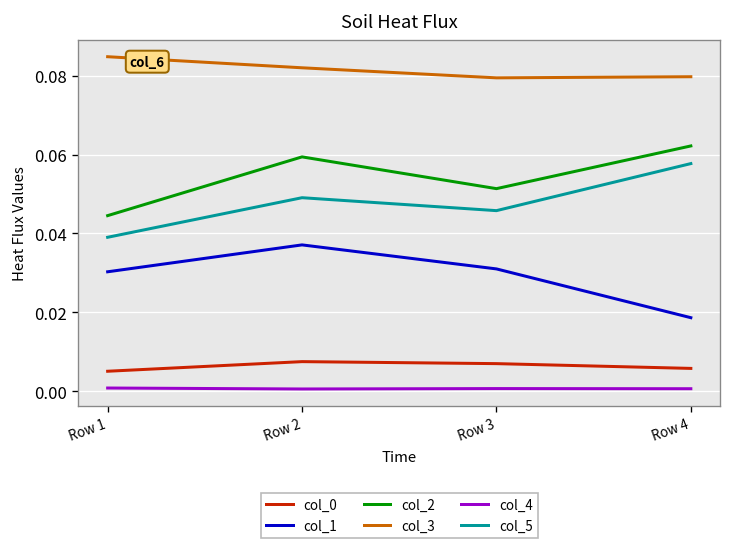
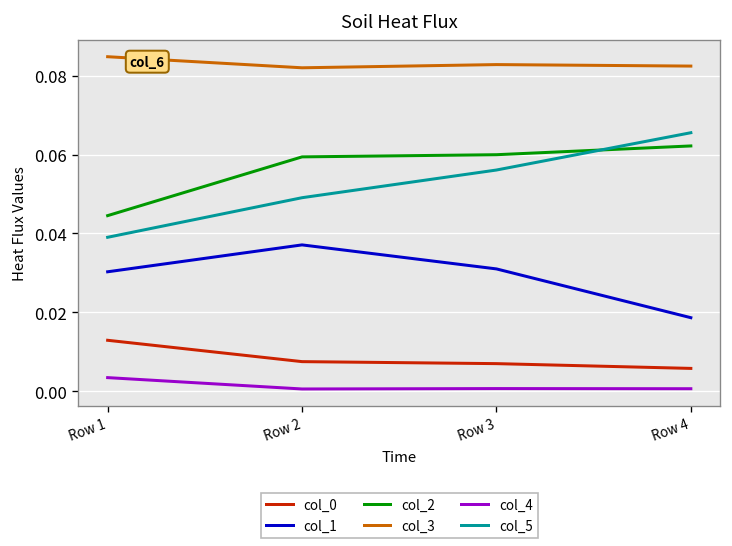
col_0, Row 1: 0.005 -> 0.013
col_4, Row 1: 0.001 -> 0.003
col_2, Row 3: 0.051 -> 0.060
col_3, Row 3: 0.079 -> 0.083
col_5, Row 3: 0.046 -> 0.056
col_3, Row 4: 0.080 -> 0.082
col_5, Row 4: 0.058 -> 0.066
